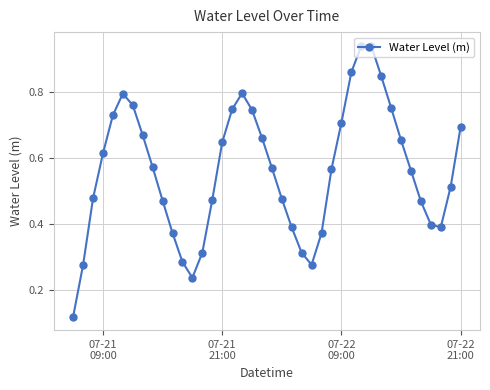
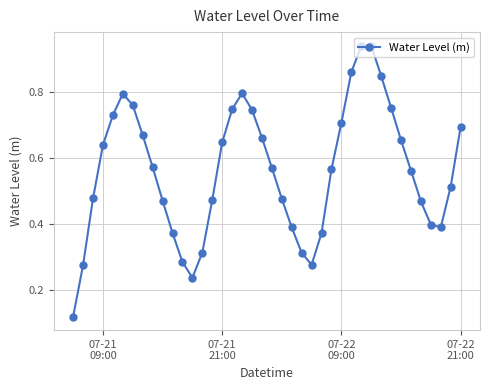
07-21 09:00: 0.61 -> 0.64
